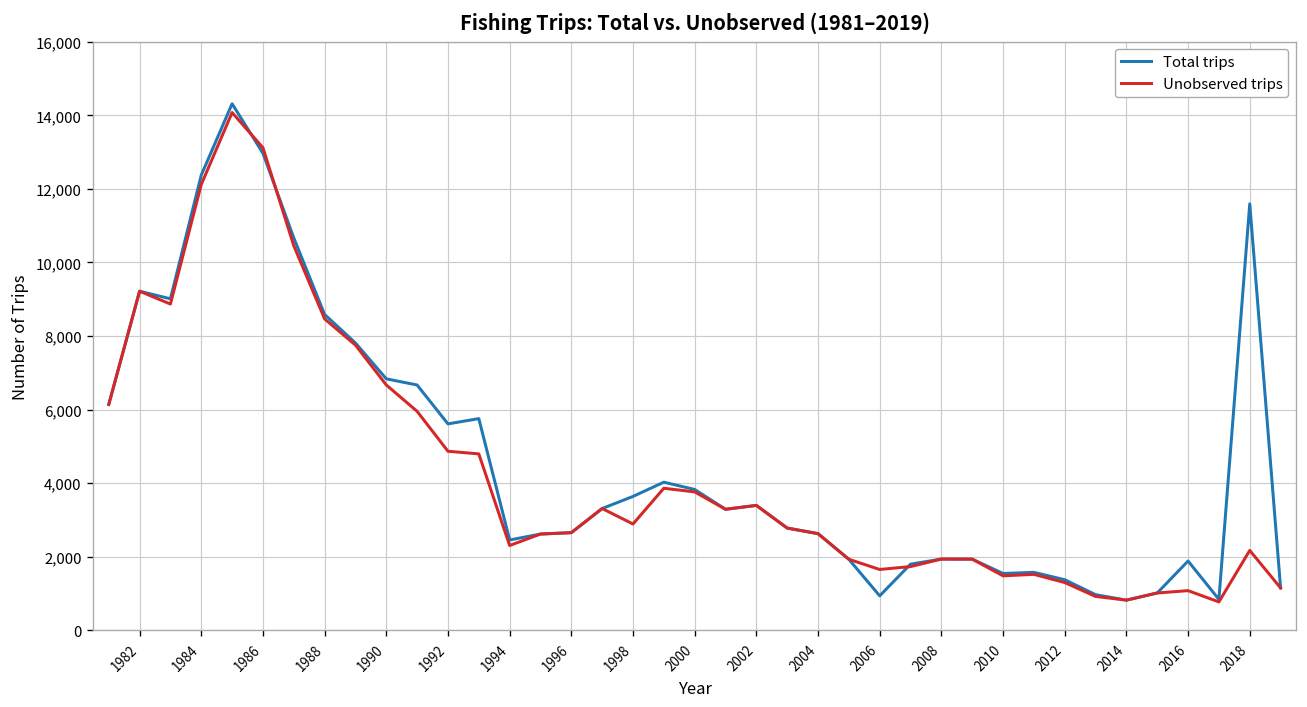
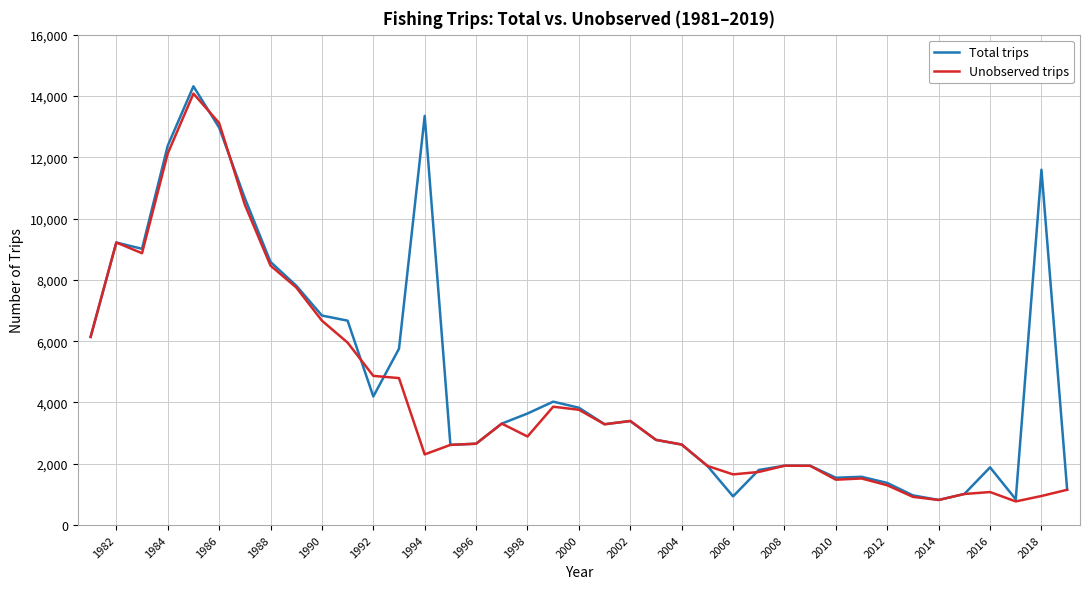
Total trips, 1992: 5,600 -> 4,200
Total trips, 1994: 2,500 -> 13,300
Unobserved trips, 2018: 2,200 -> 900
